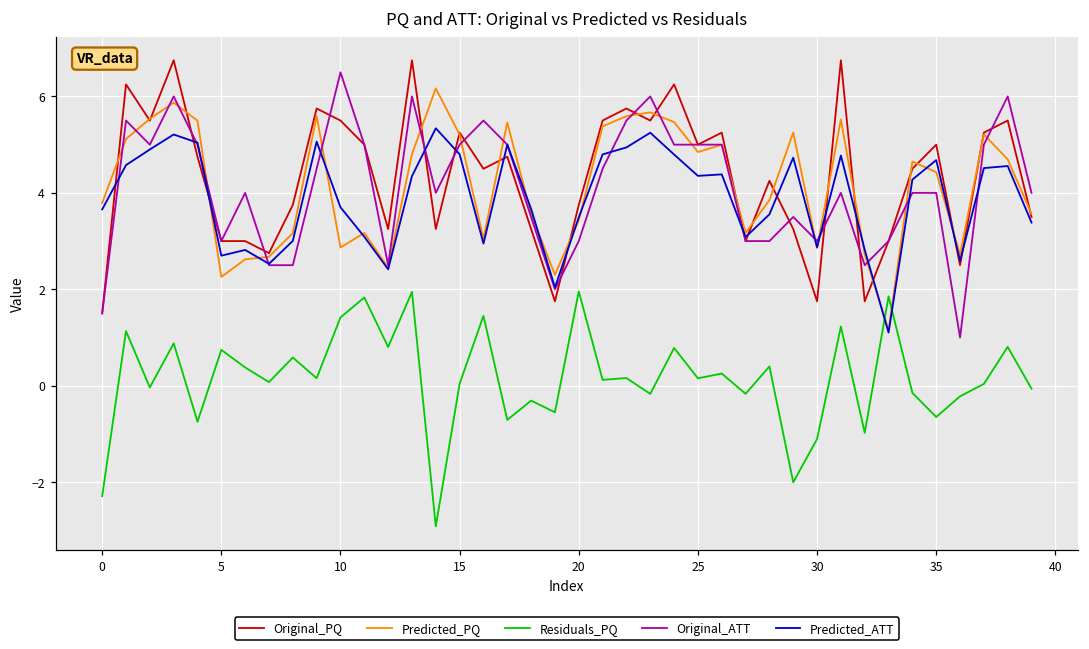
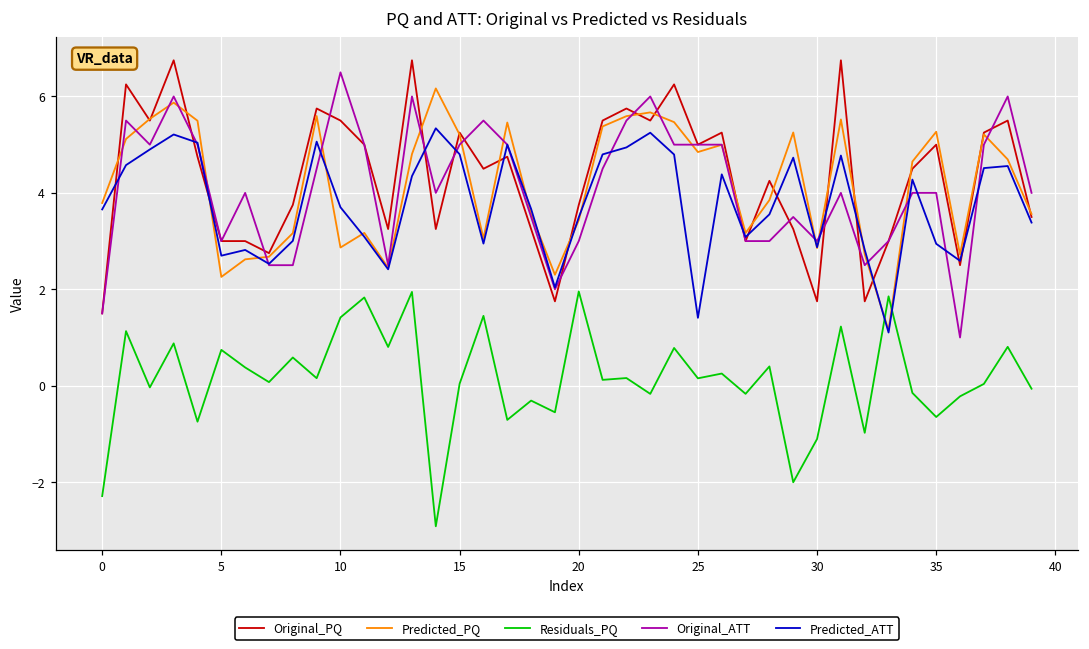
Predicted_ATT, 25: 4.4 -> 1.4
Predicted_PQ, 35: 4.4 -> 5.3
Predicted_ATT, 35: 4.7 -> 2.9
